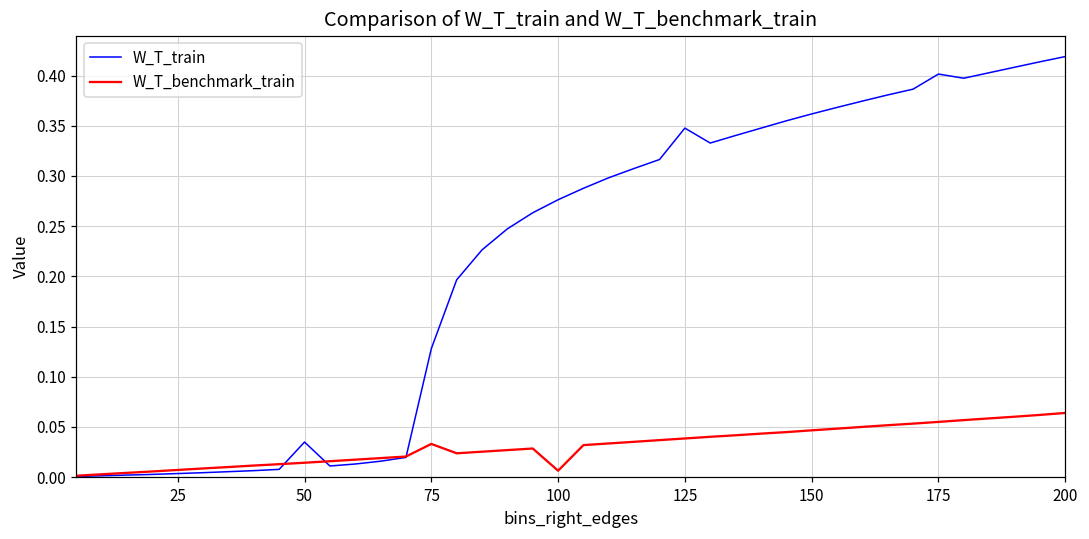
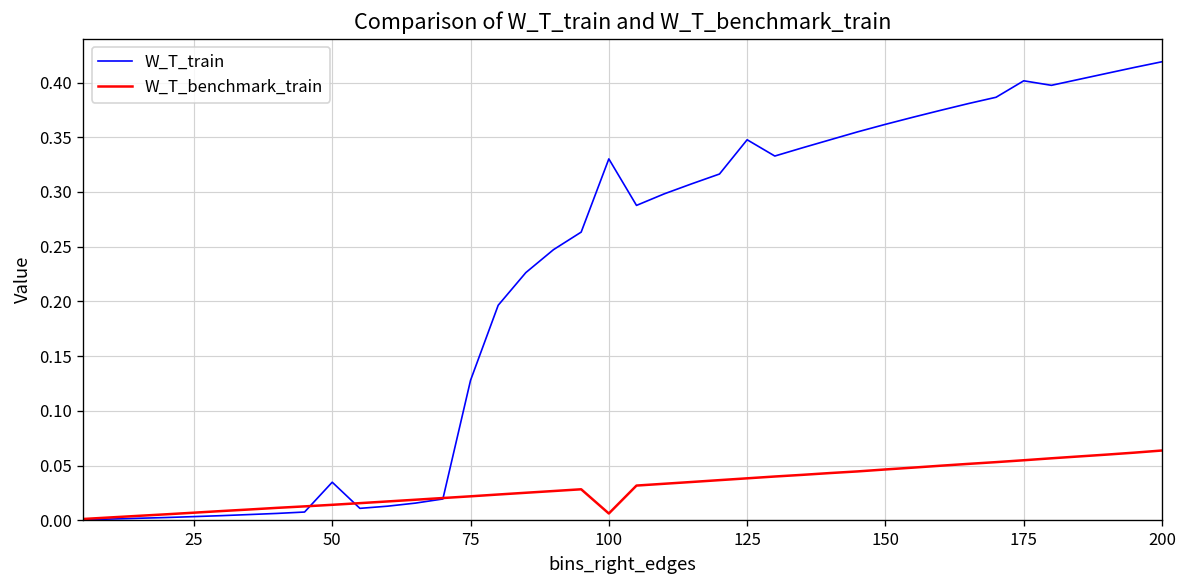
W_T_benchmark_train, 75: 0.03 -> 0.02
W_T_train, 100: 0.28 -> 0.33
